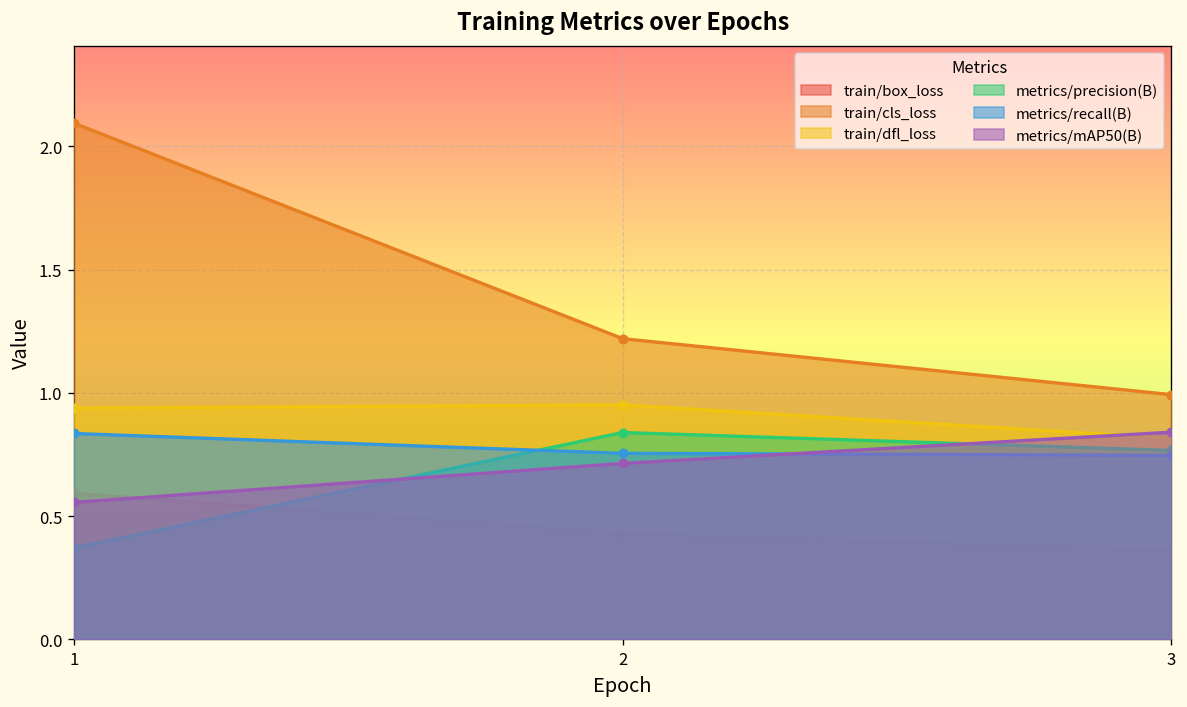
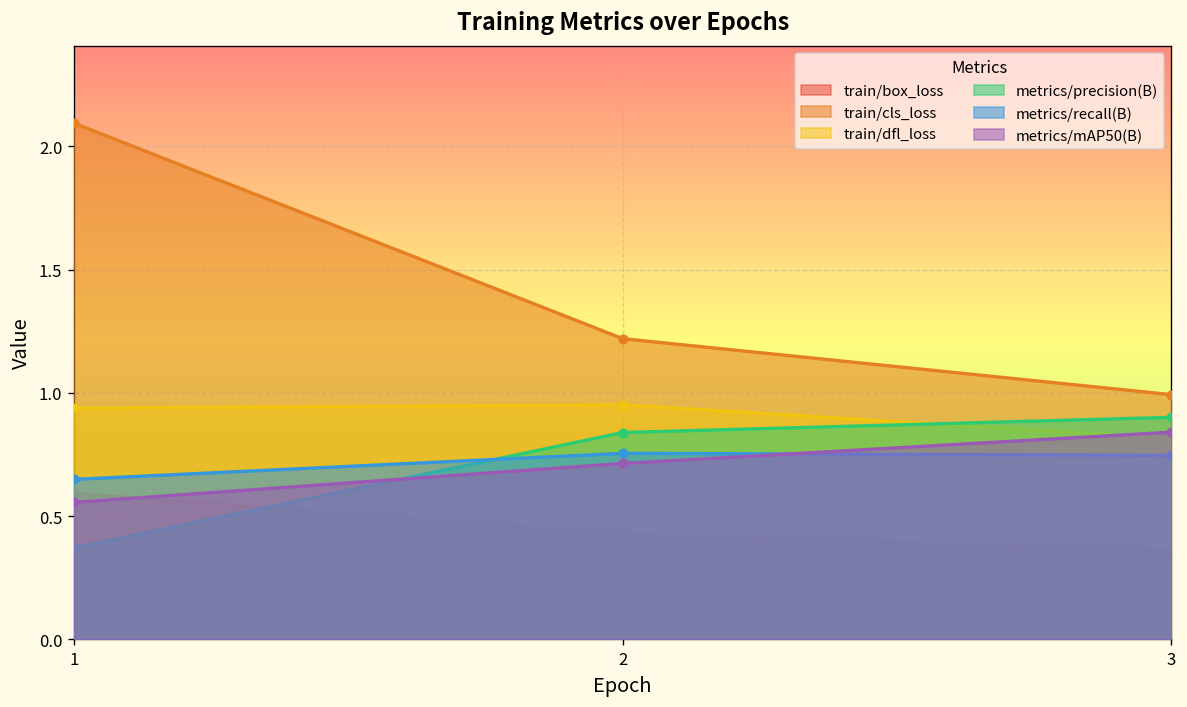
metrics/recall(B), 1: 0.84 -> 0.65
metrics/precision(B), 3: 0.77 -> 0.90
